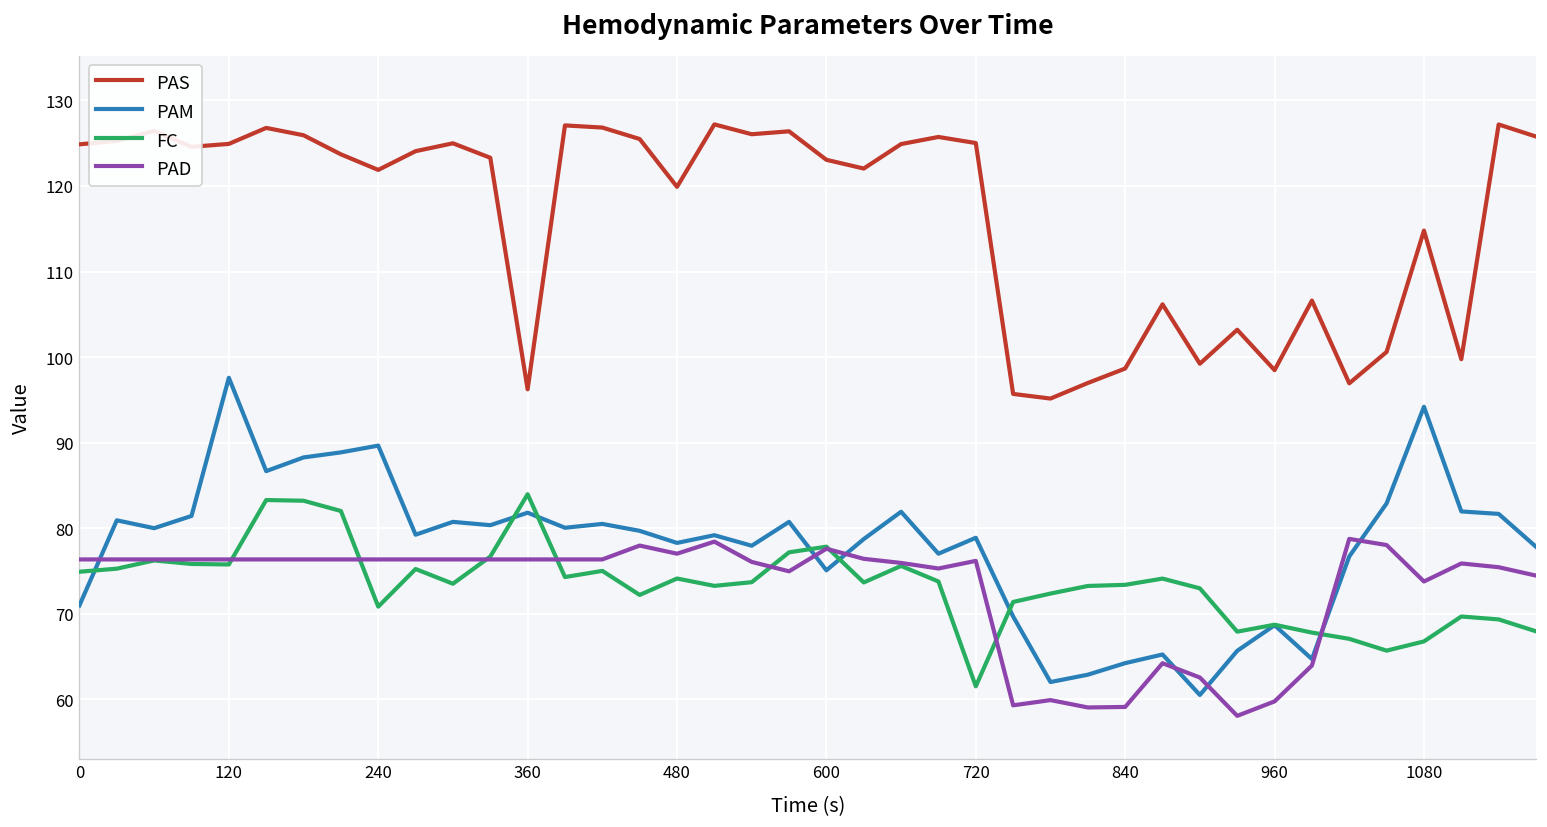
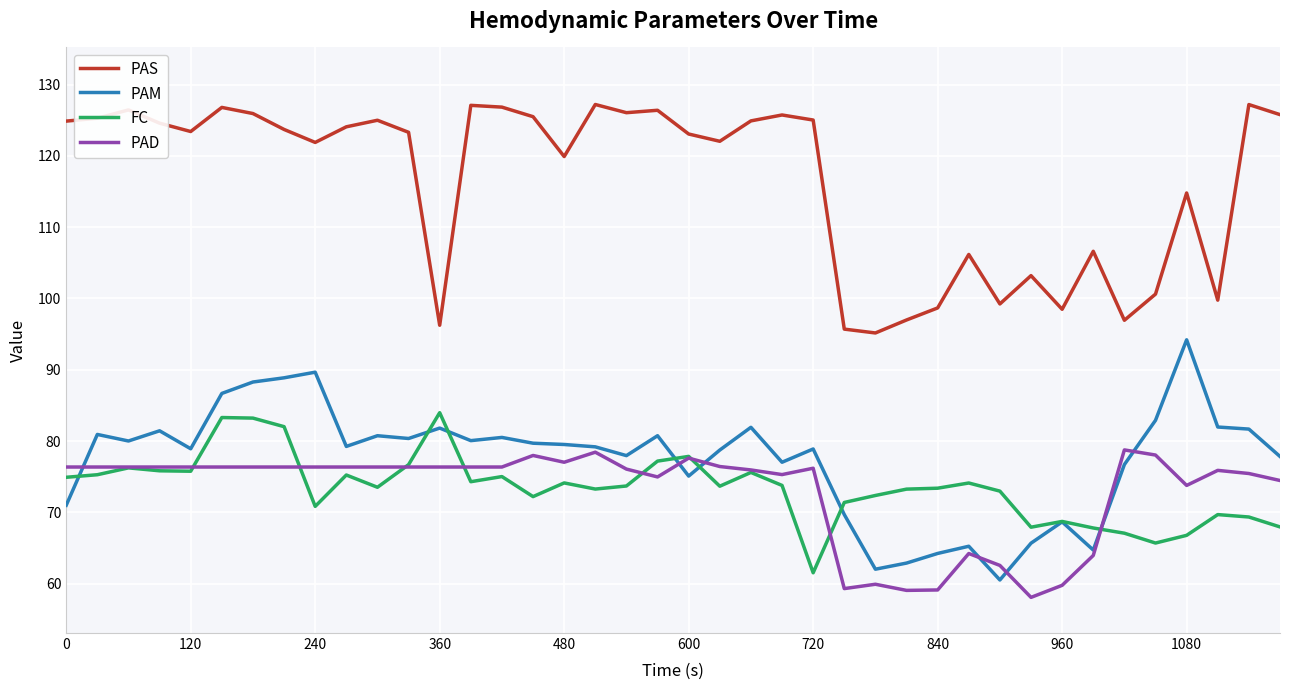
PAS, 120: 125 -> 123
PAM, 120: 98 -> 79
PAM, 480: 78 -> 80
